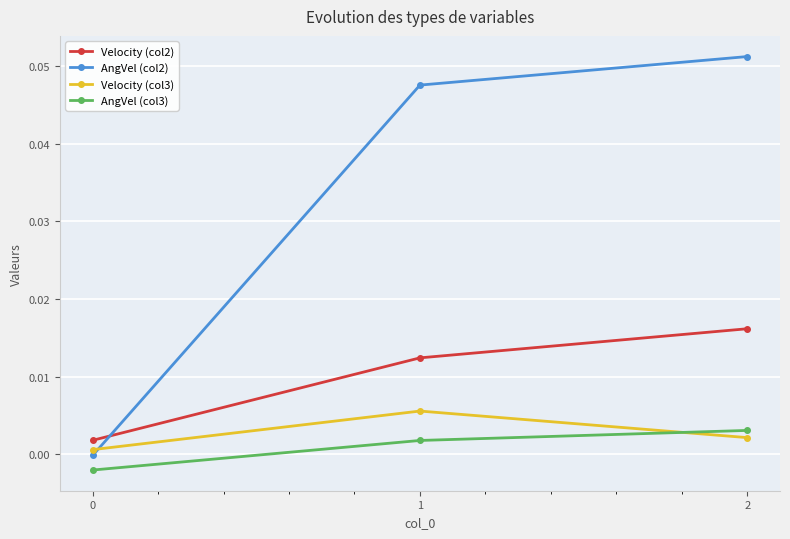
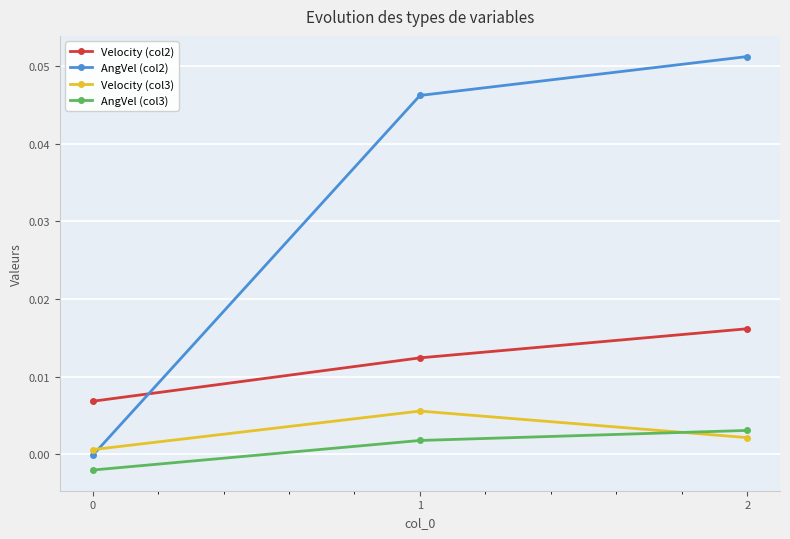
Velocity (col2), 0: 0.002 -> 0.007
AngVel (col2), 1: 0.048 -> 0.046
